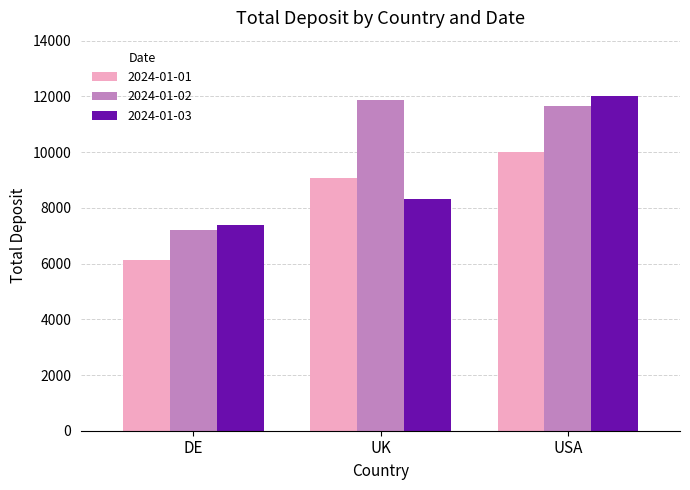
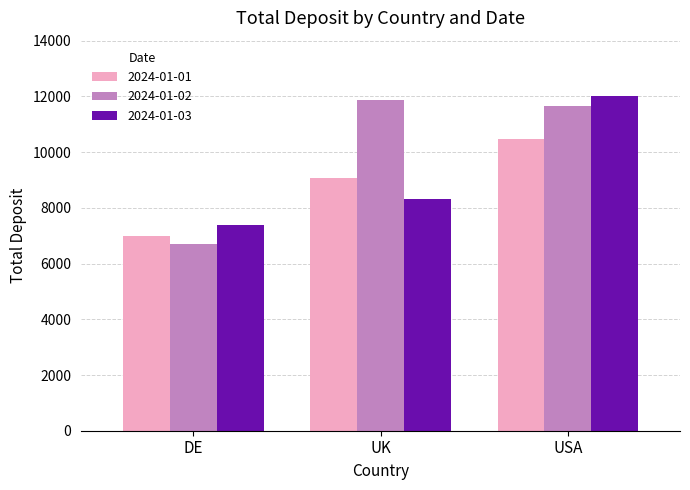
2024-01-01, DE: 6100 -> 7000
2024-01-02, DE: 7200 -> 6700
2024-01-01, USA: 10000 -> 10500
